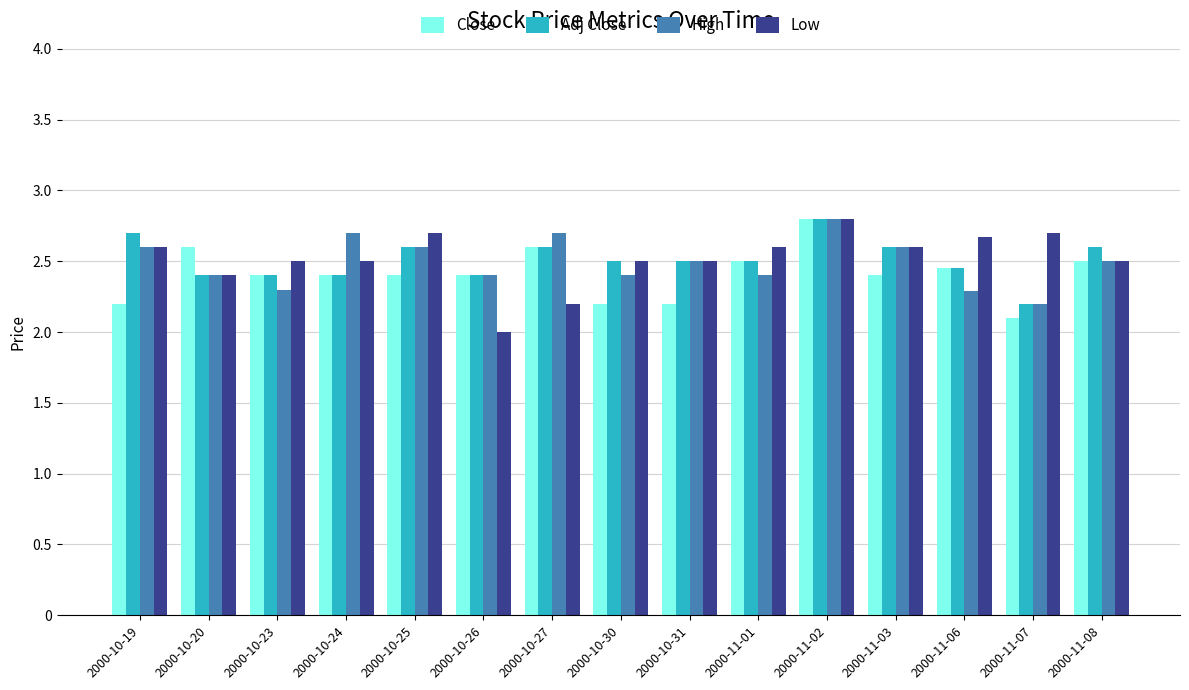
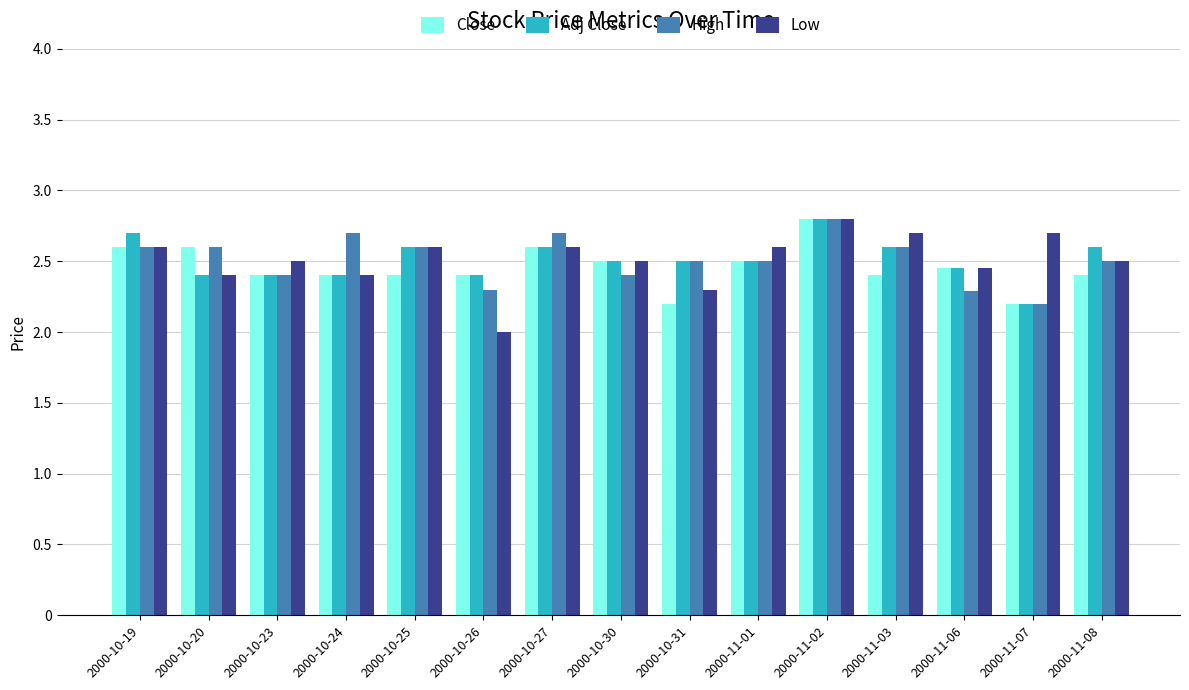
Close, 2000-10-19: 2.2 -> 2.6
High, 2000-10-20: 2.4 -> 2.6
High, 2000-10-23: 2.3 -> 2.4
Low, 2000-10-24: 2.5 -> 2.4
Low, 2000-10-25: 2.7 -> 2.6
High, 2000-10-26: 2.4 -> 2.3
Low, 2000-10-27: 2.2 -> 2.6
Close, 2000-10-30: 2.2 -> 2.5
Low, 2000-10-31: 2.5 -> 2.3
High, 2000-11-01: 2.4 -> 2.5
Low, 2000-11-03: 2.6 -> 2.7
Low, 2000-11-06: 2.67 -> 2.45
Close, 2000-11-07: 2.1 -> 2.2
Close, 2000-11-08: 2.5 -> 2.4
